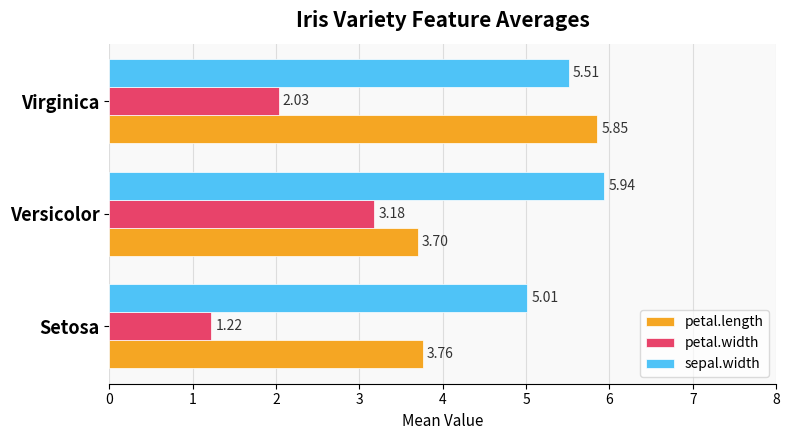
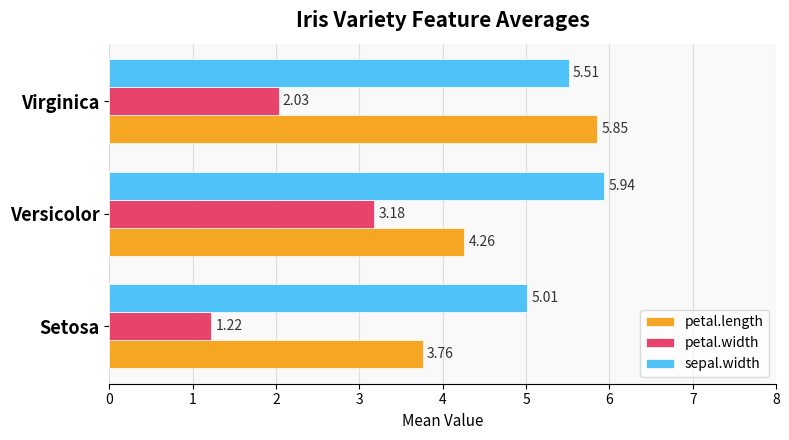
petal.length, Versicolor: 3.70 -> 4.26
